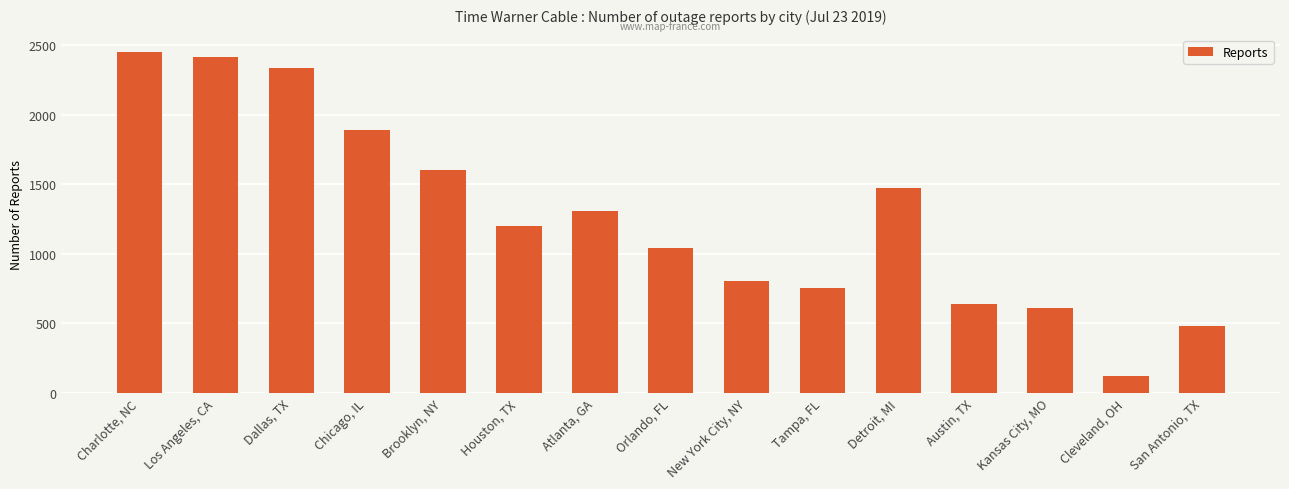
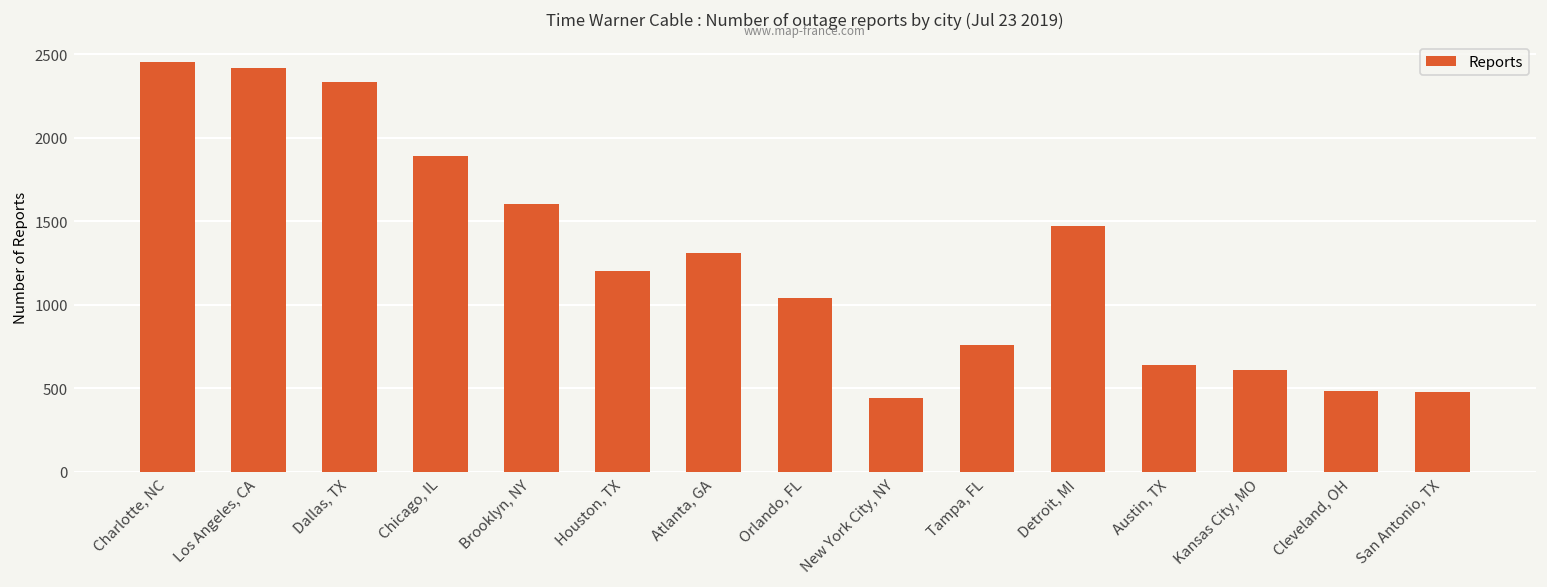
New York City, NY: 810 -> 440
Cleveland, OH: 120 -> 490
